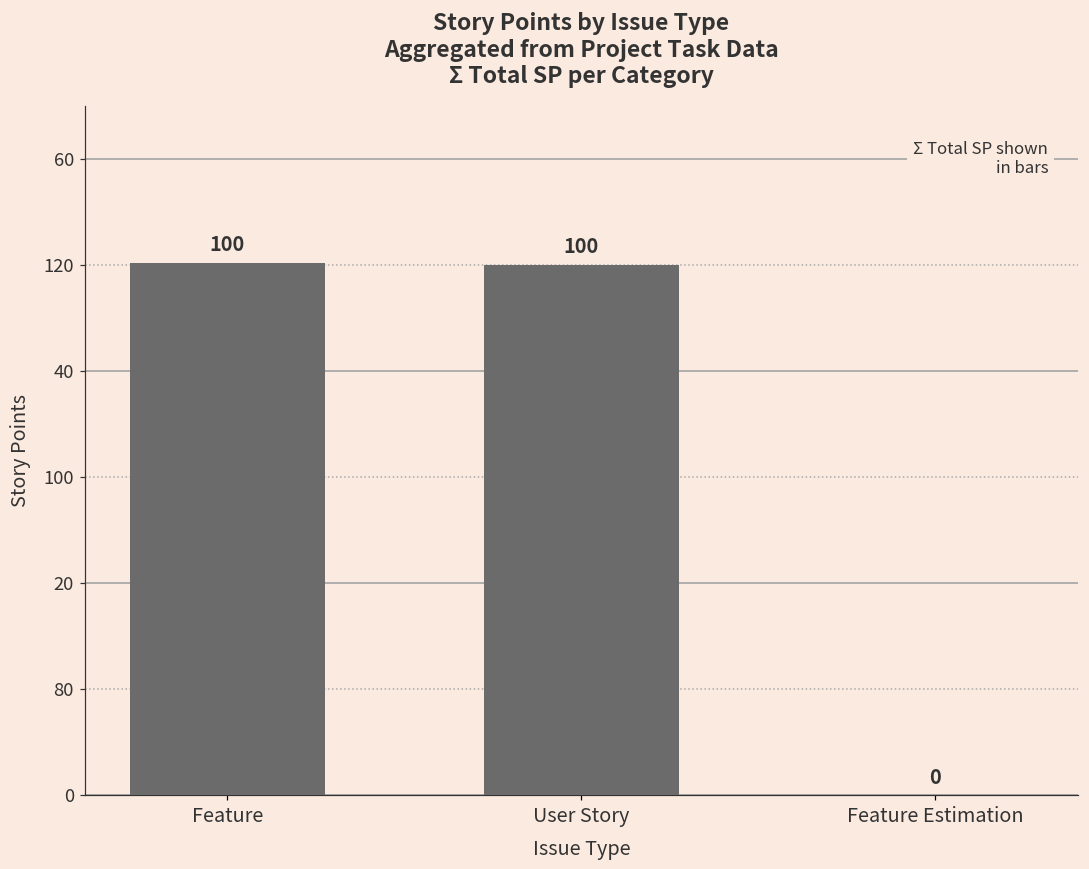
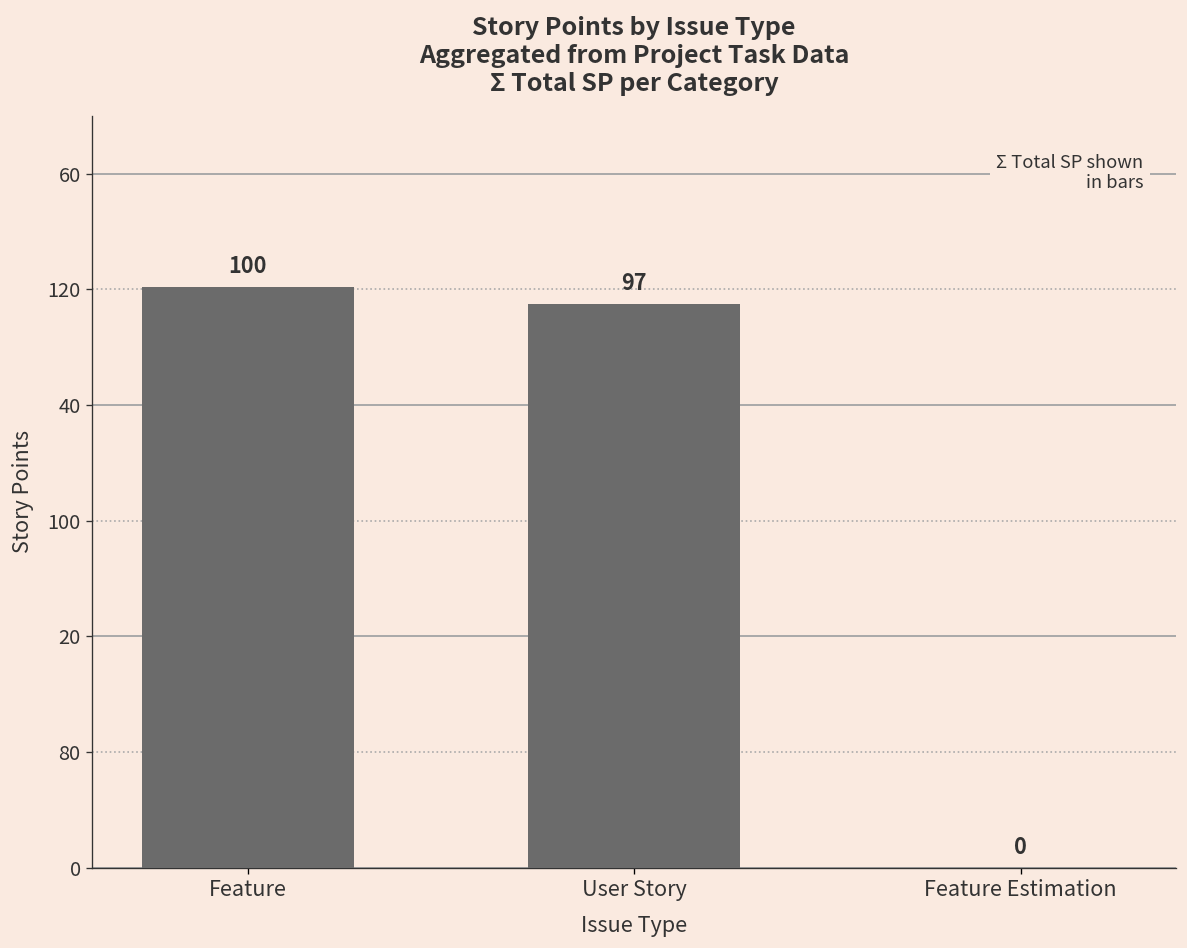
User Story: 100 -> 97
